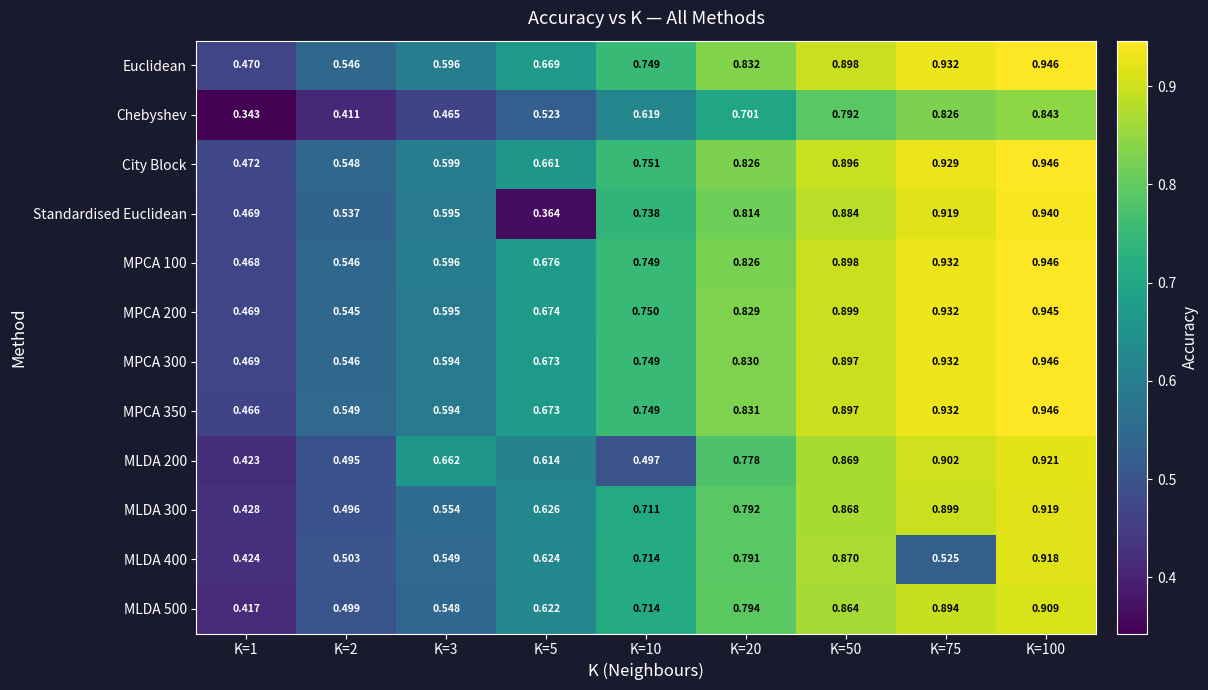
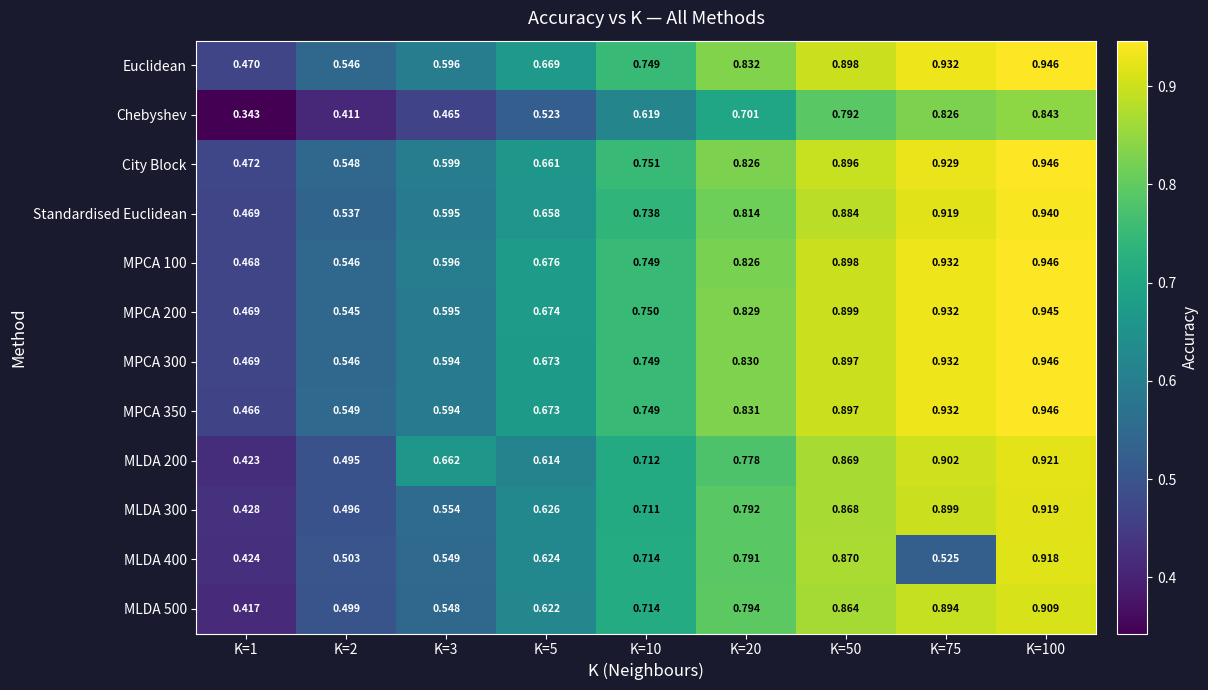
Standardised Euclidean, K=5: 0.364 -> 0.658
MLDA 200, K=10: 0.497 -> 0.712
